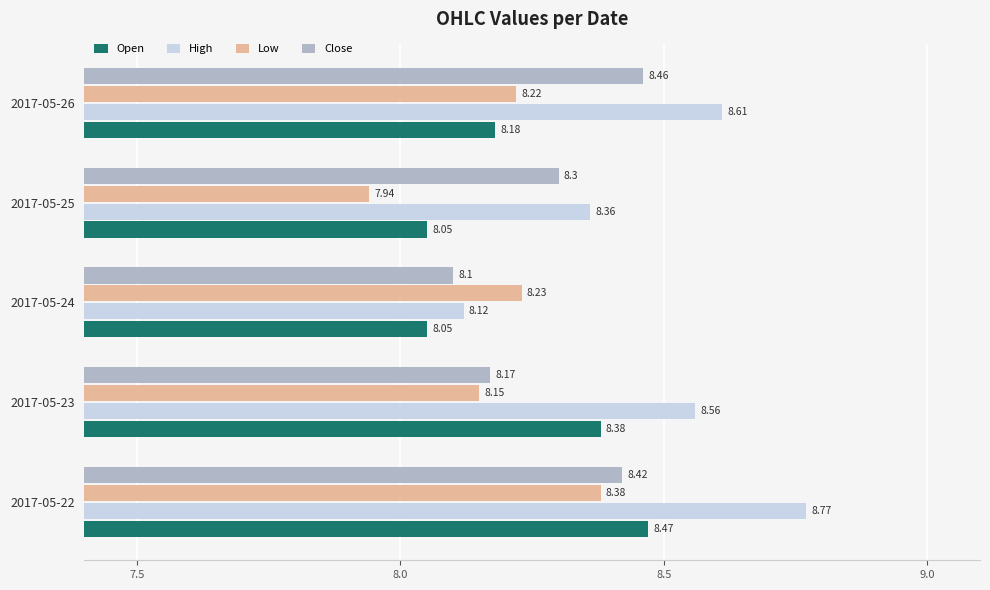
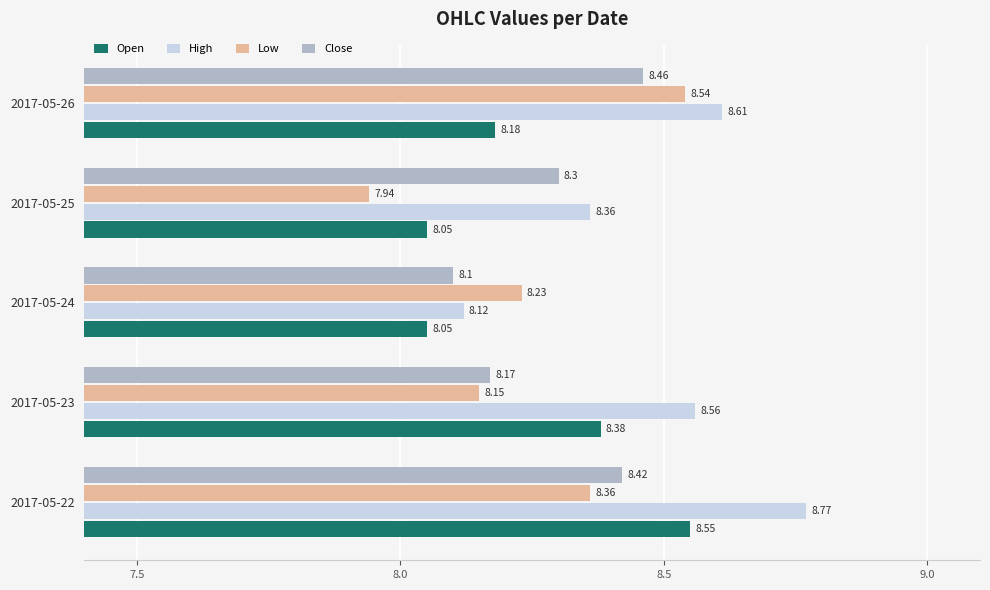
Low, 2017-05-26: 8.22 -> 8.54
Low, 2017-05-22: 8.38 -> 8.36
Open, 2017-05-22: 8.47 -> 8.55
